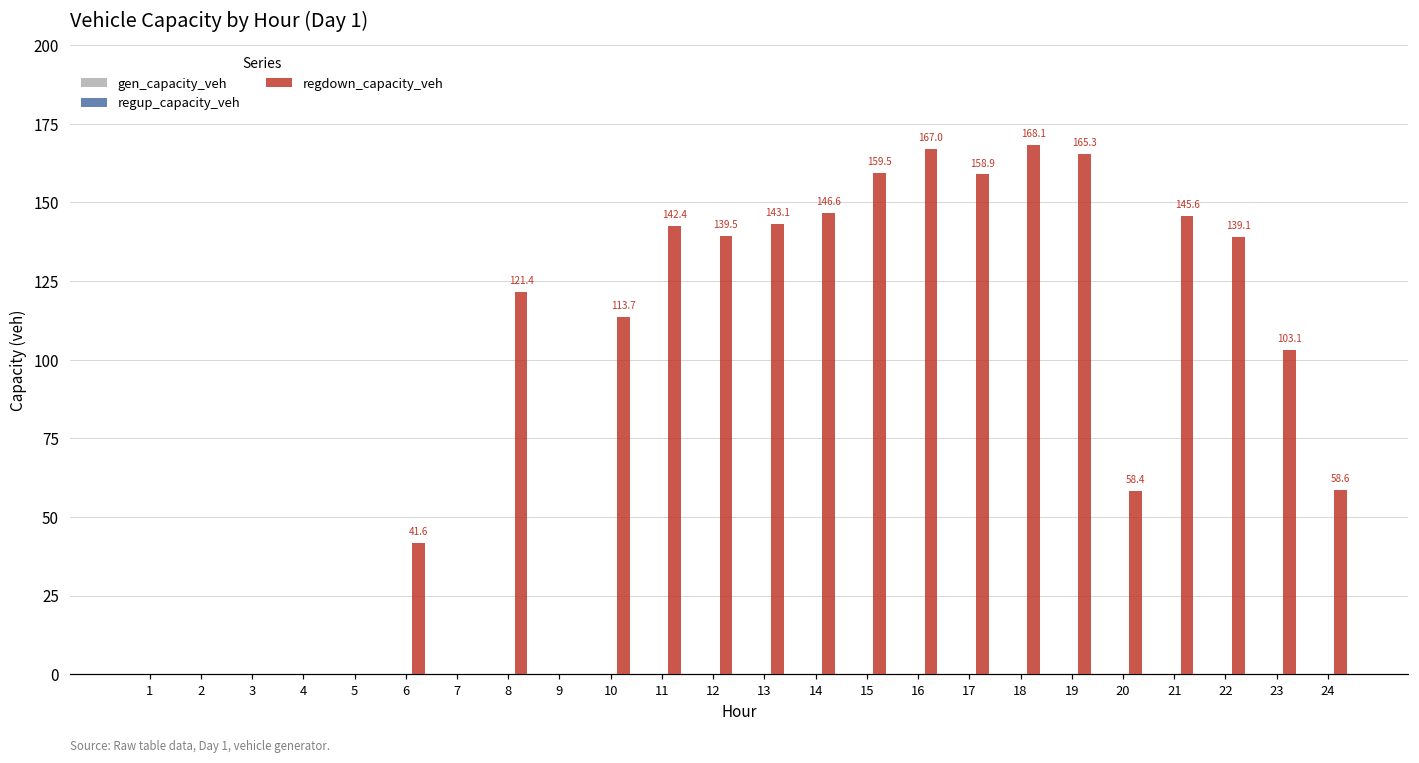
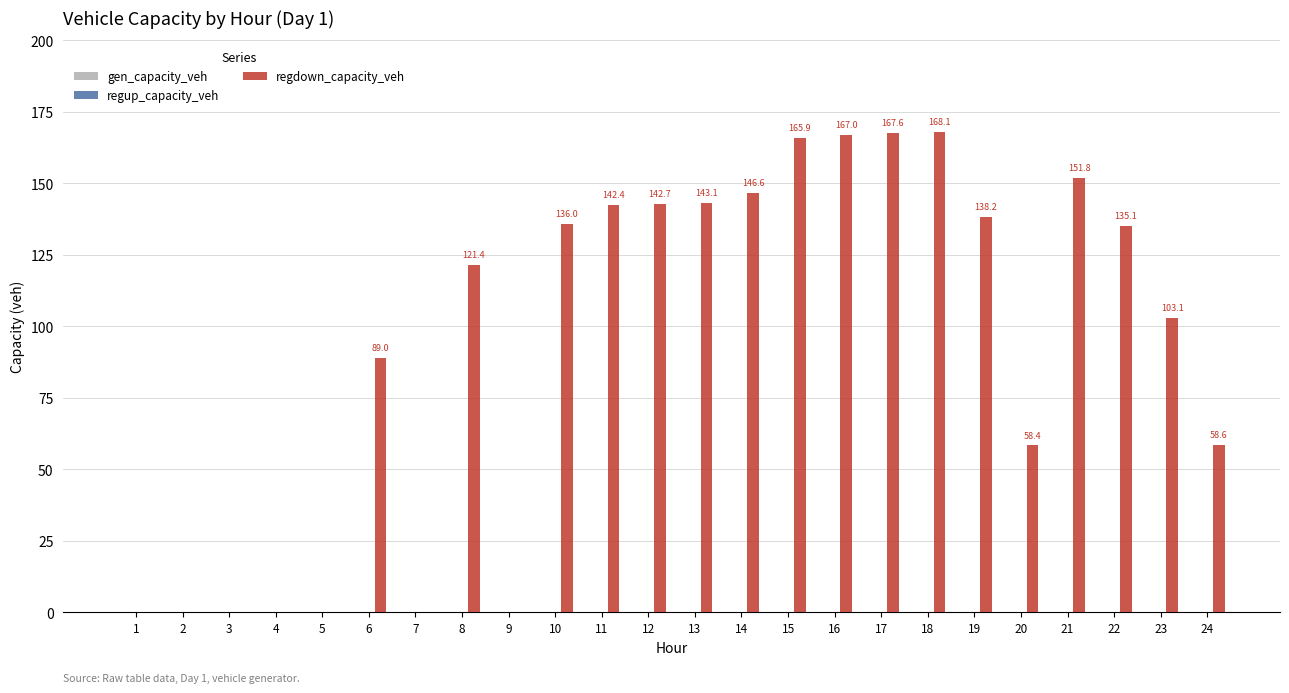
regdown_capacity_veh, 6: 41.6 -> 89.0
regdown_capacity_veh, 10: 113.7 -> 136.0
regdown_capacity_veh, 12: 139.5 -> 142.7
regdown_capacity_veh, 15: 159.5 -> 165.9
regdown_capacity_veh, 17: 158.9 -> 167.6
regdown_capacity_veh, 19: 165.3 -> 138.2
regdown_capacity_veh, 21: 145.6 -> 151.8
regdown_capacity_veh, 22: 139.1 -> 135.1
